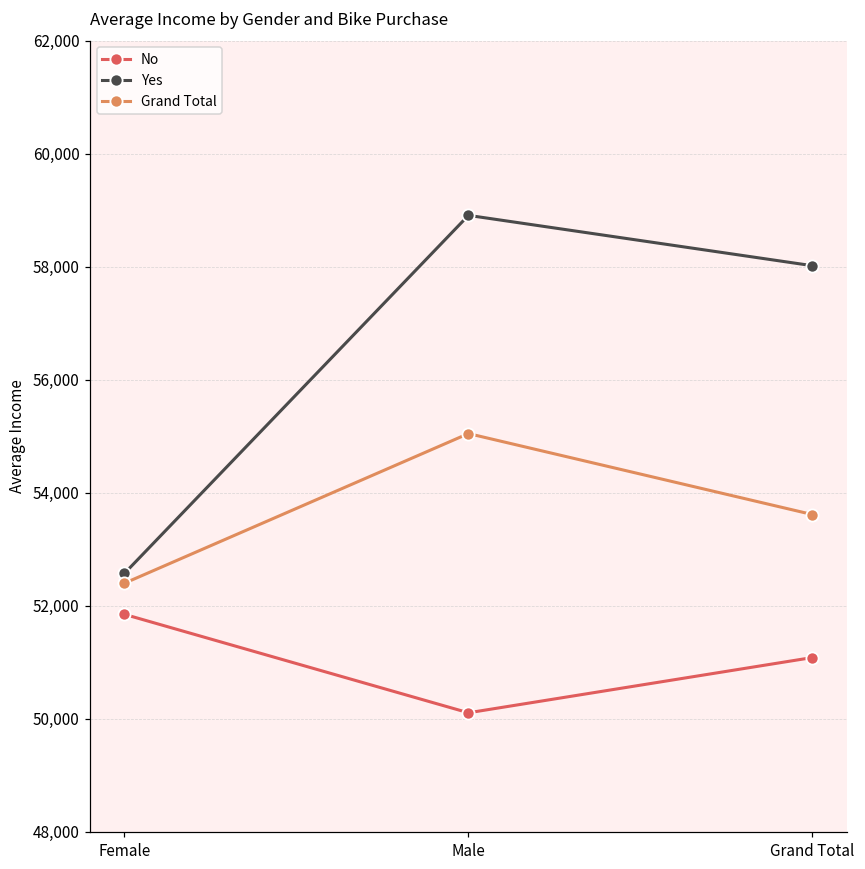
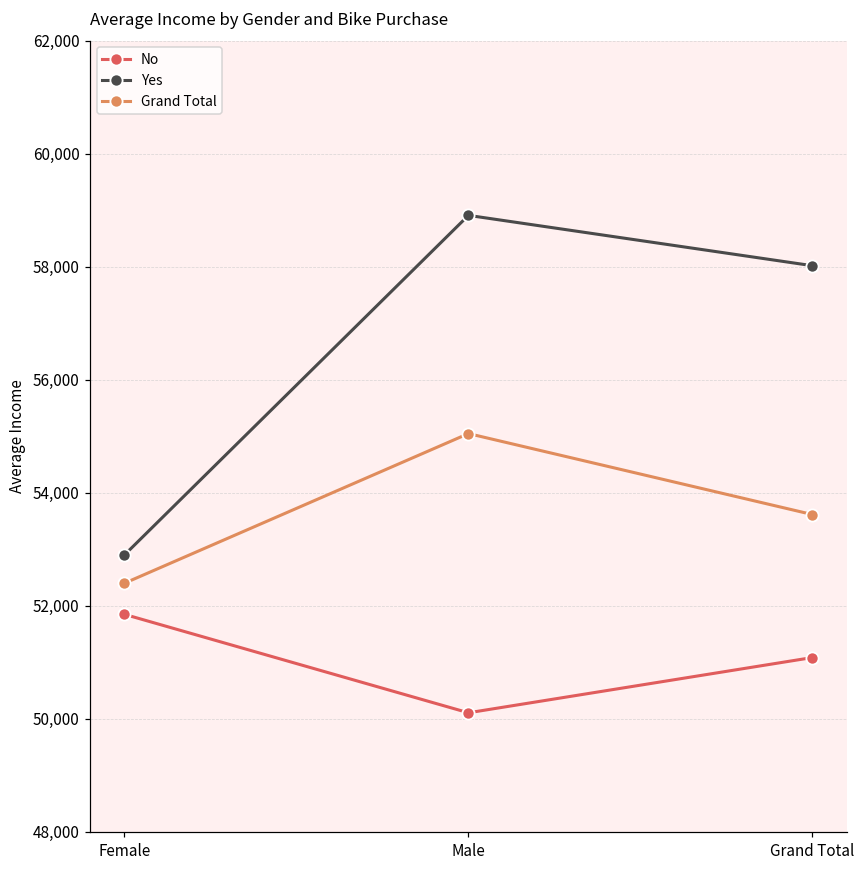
Yes, Female: 52,600 -> 52,900
